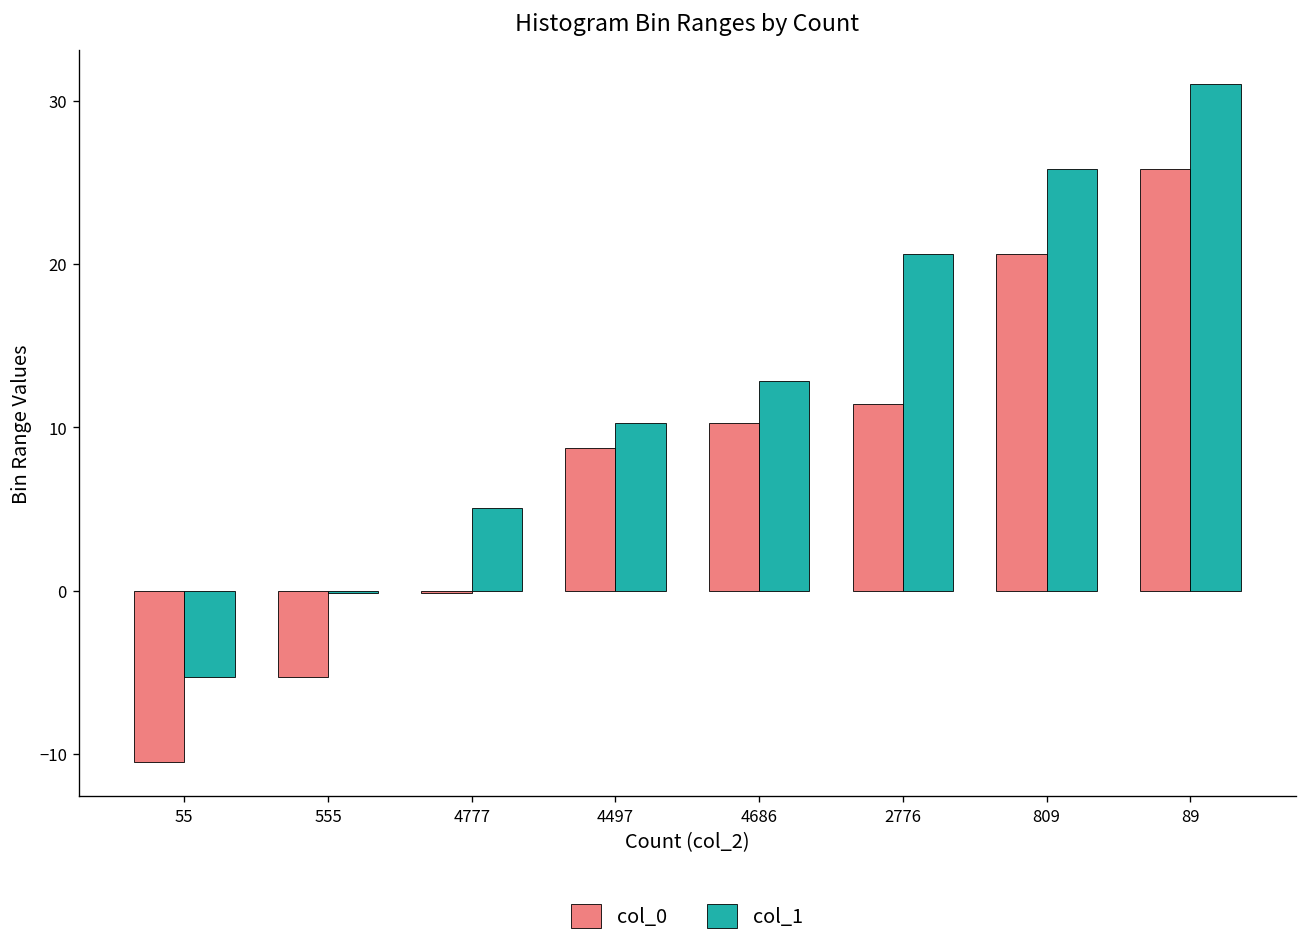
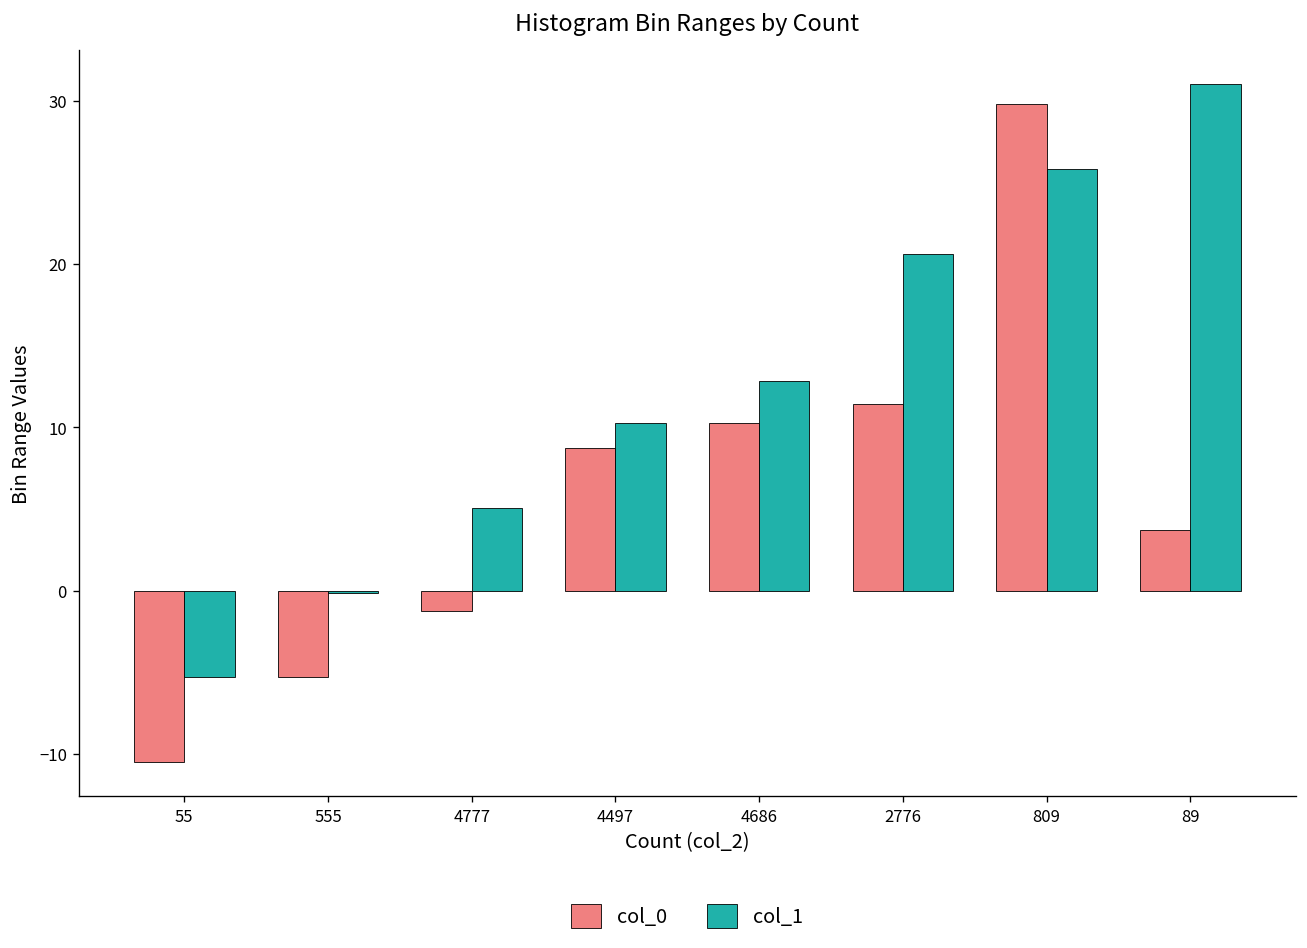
col_0, 4777: -0.1 -> -1.2
col_0, 809: 20.6 -> 29.8
col_0, 89: 25.8 -> 3.7
